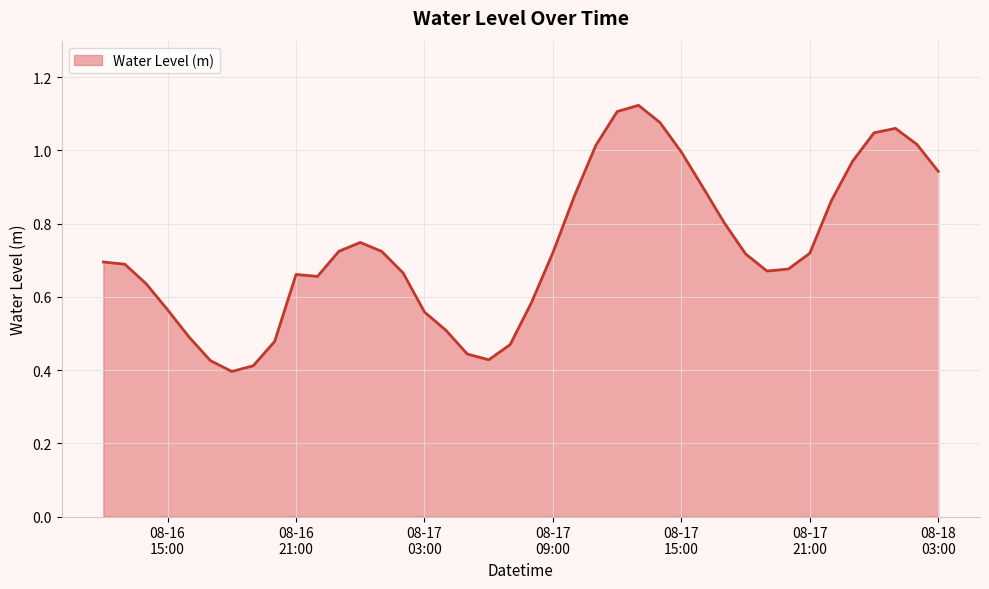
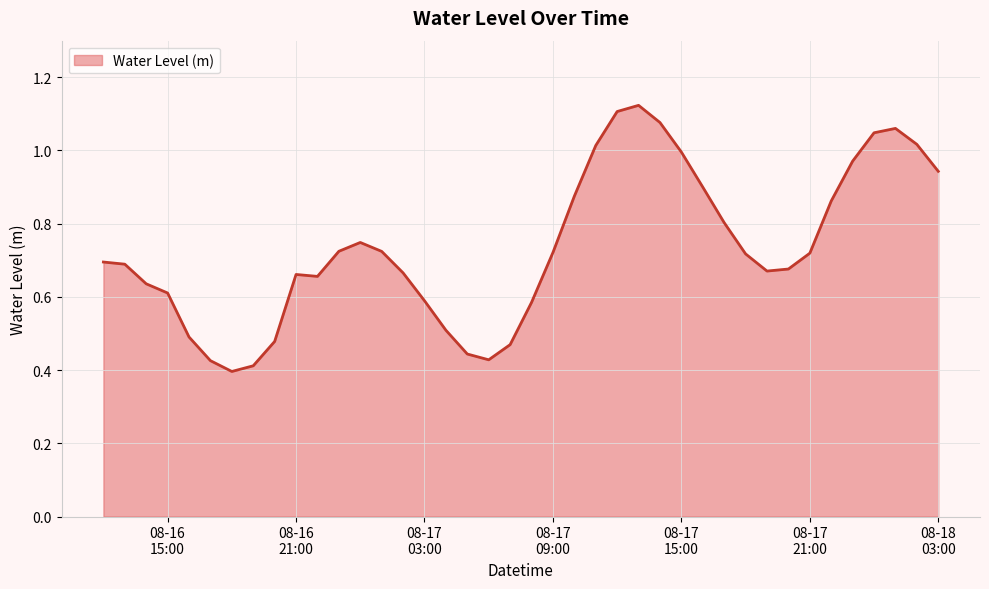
08-16 15:00: 0.56 -> 0.61
08-17 03:00: 0.56 -> 0.59
